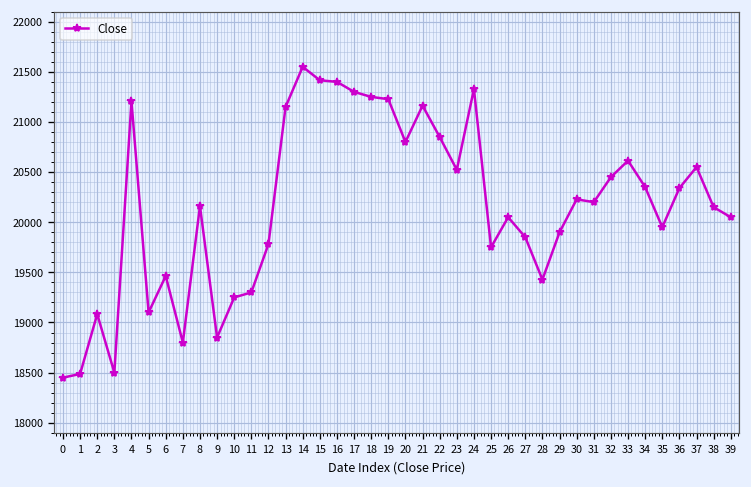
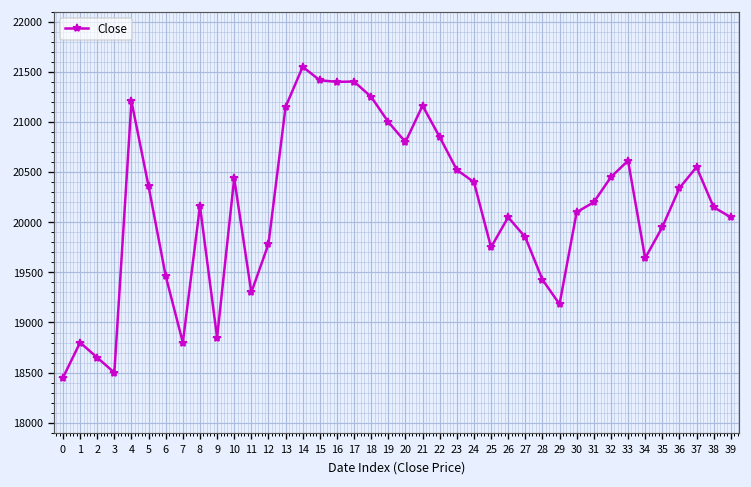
1: 18500 -> 18800
2: 19100 -> 18700
5: 19100 -> 20400
10: 19300 -> 20400
17: 21300 -> 21400
19: 21200 -> 21000
24: 21300 -> 20400
29: 19900 -> 19200
30: 20200 -> 20100
34: 20400 -> 19600
